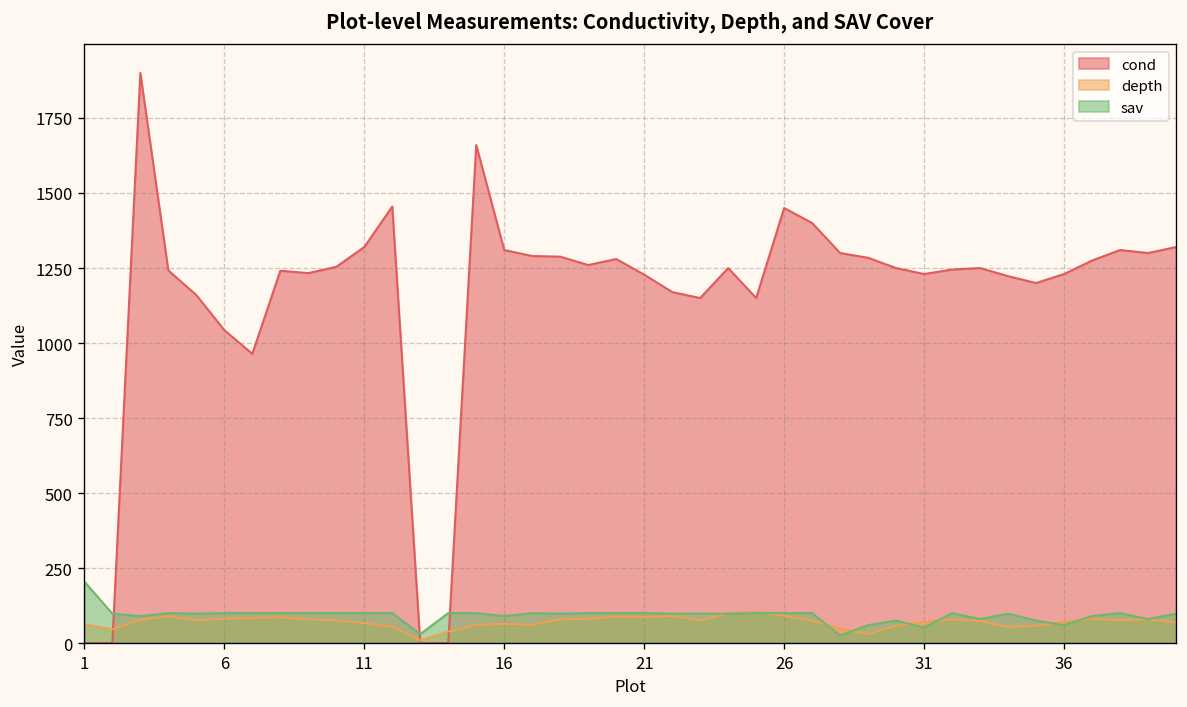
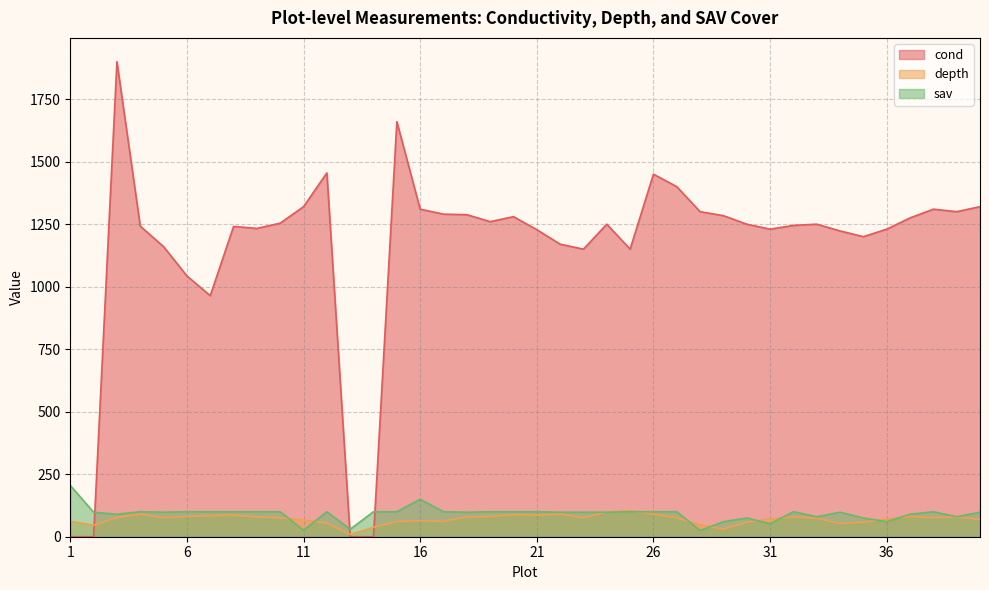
sav, 11: 100 -> 30
sav, 16: 90 -> 150
